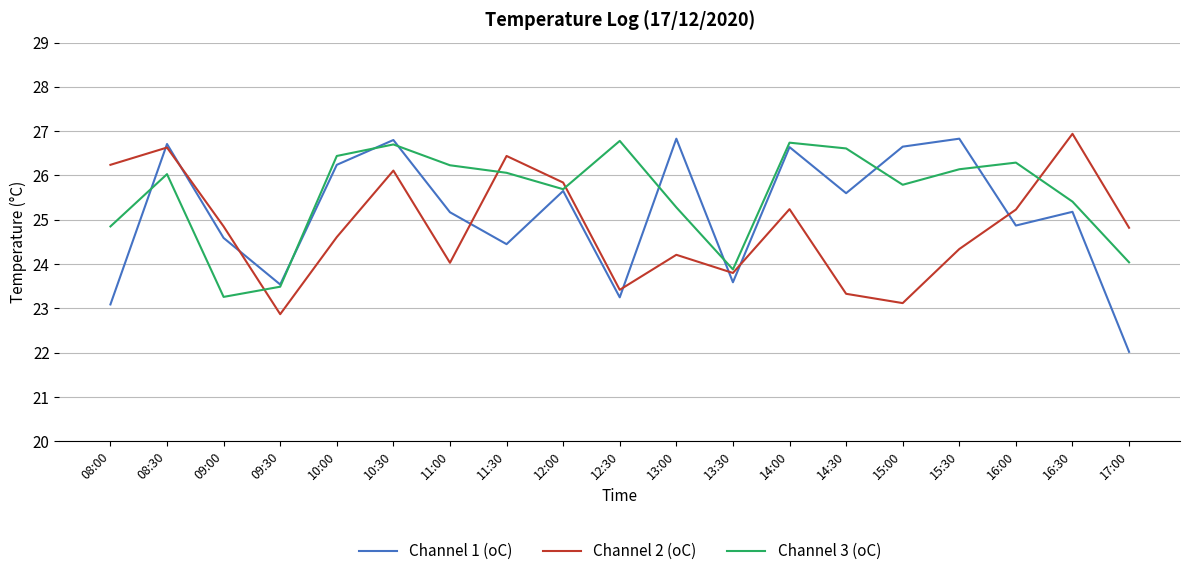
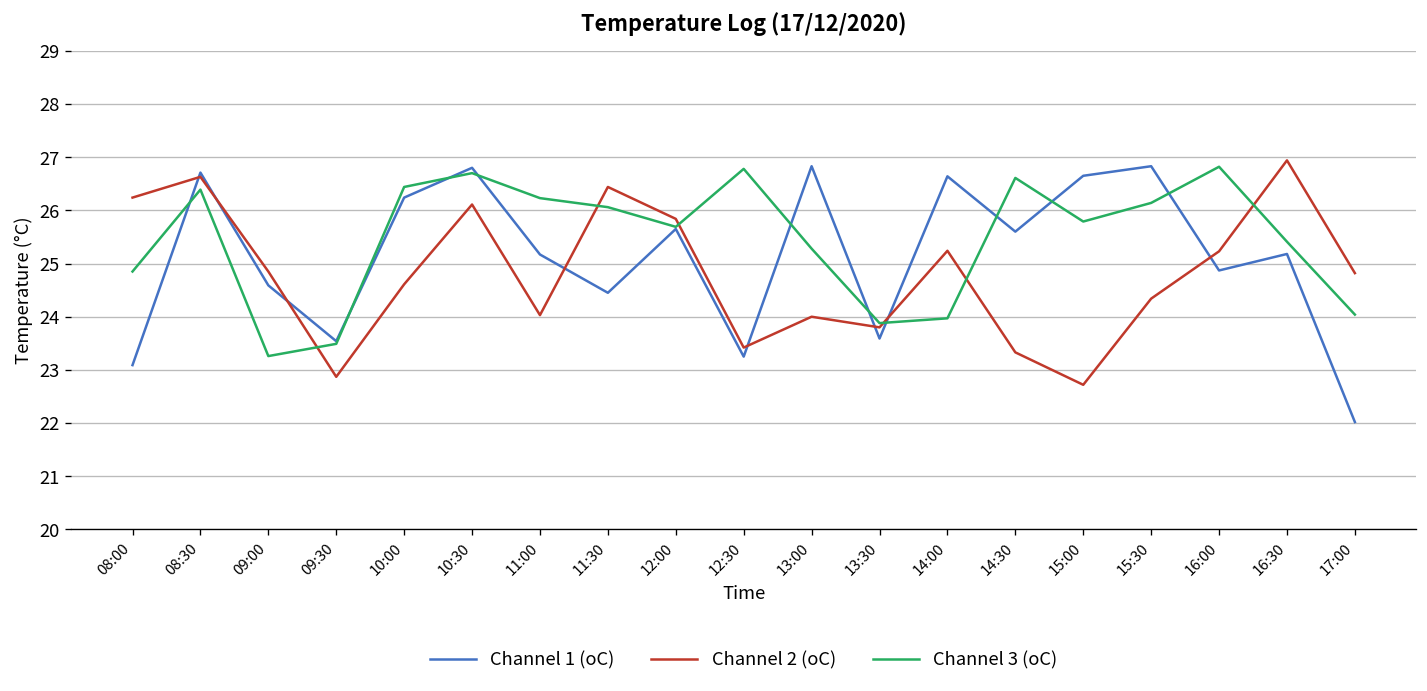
Channel 3 (oC), 08:30: 26.0 -> 26.4
Channel 2 (oC), 13:00: 24.2 -> 24.0
Channel 3 (oC), 14:00: 26.7 -> 24.0
Channel 2 (oC), 15:00: 23.1 -> 22.7
Channel 3 (oC), 16:00: 26.3 -> 26.8
